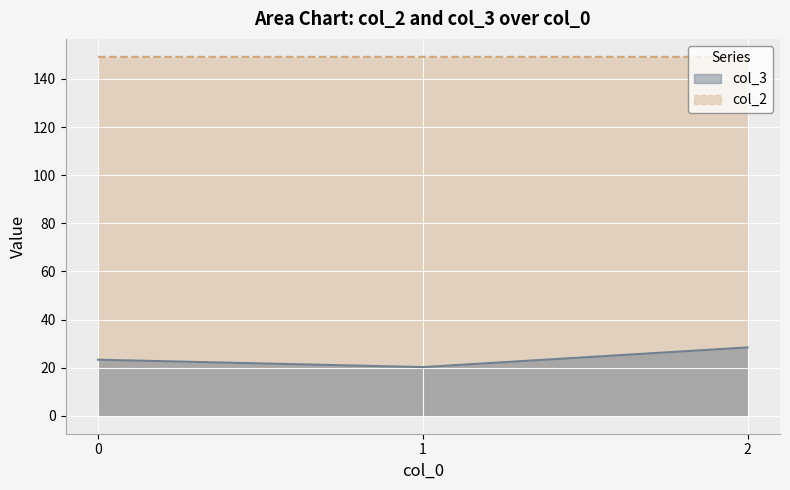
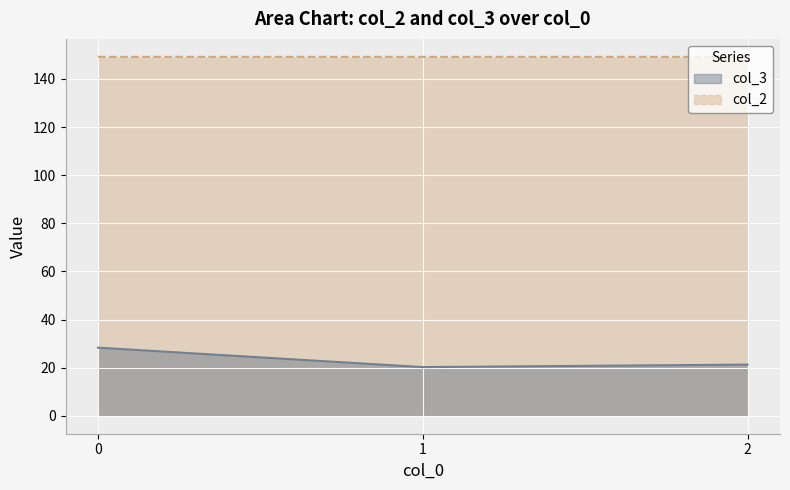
col_3, 0: 23 -> 28
col_3, 2: 28 -> 21
